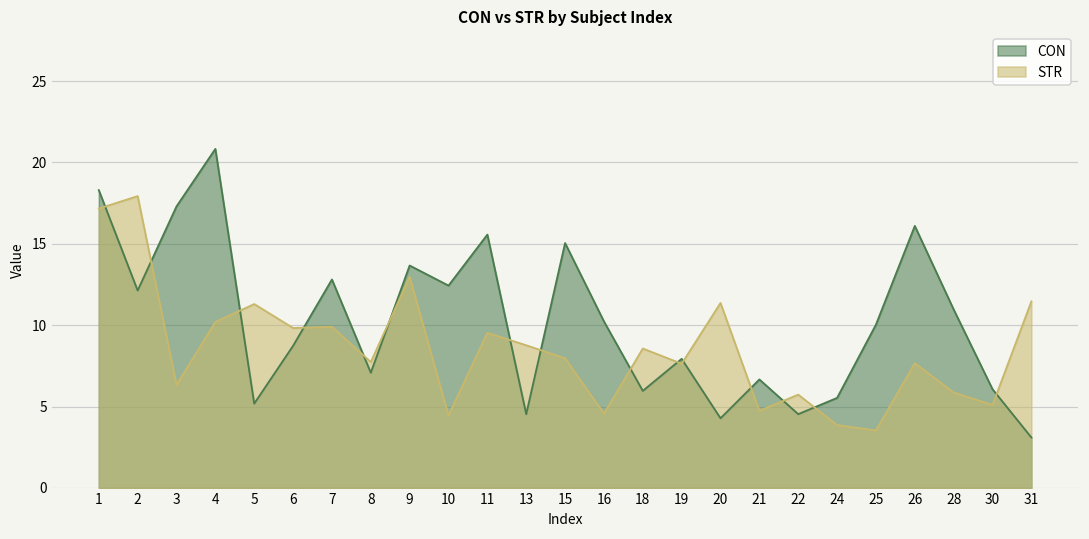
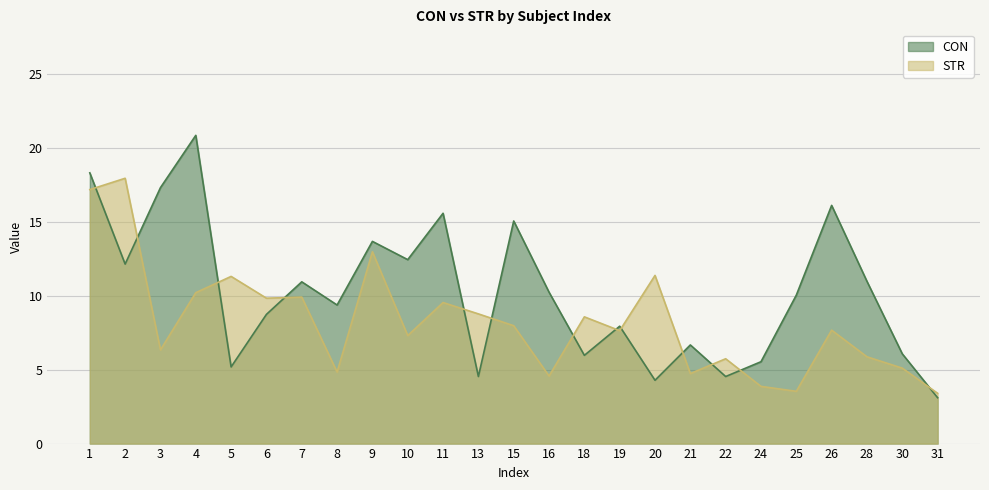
CON, 7: 12.8 -> 10.9
CON, 8: 7.1 -> 9.4
STR, 8: 7.7 -> 4.8
STR, 10: 4.5 -> 7.3
STR, 31: 11.5 -> 3.4
